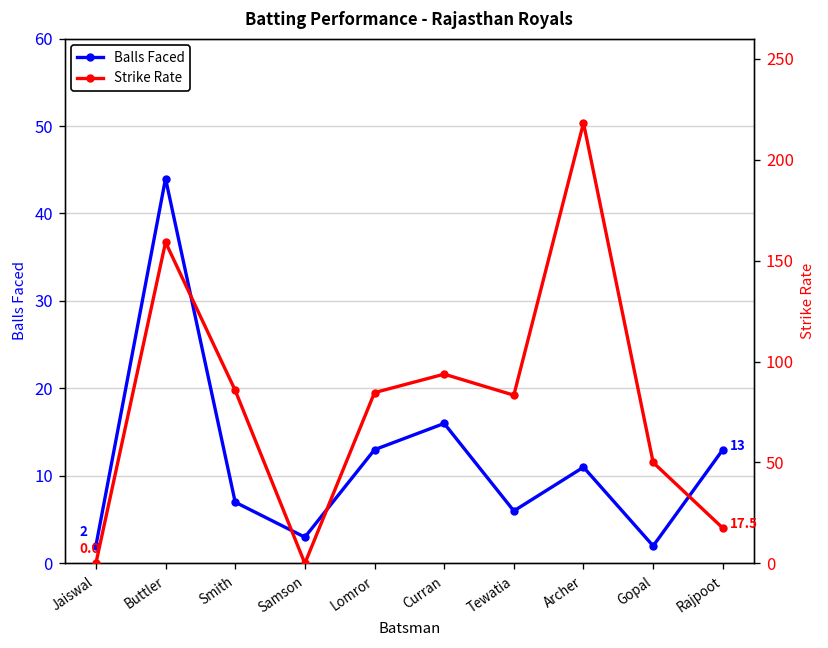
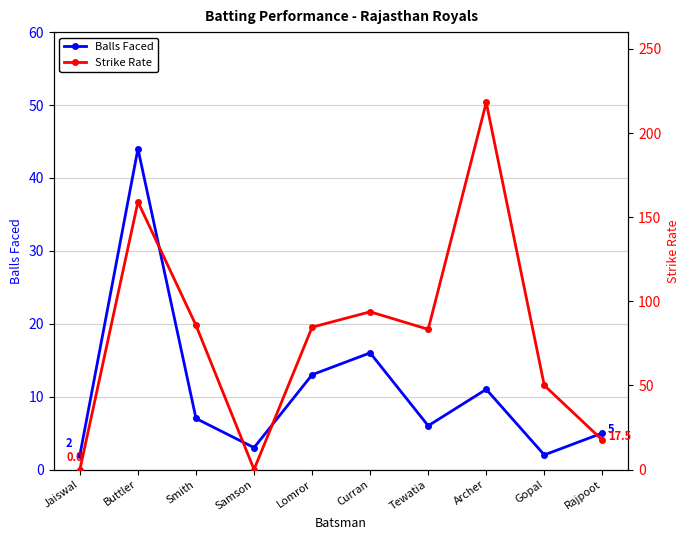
Balls Faced, Rajpoot: 13 -> 5
